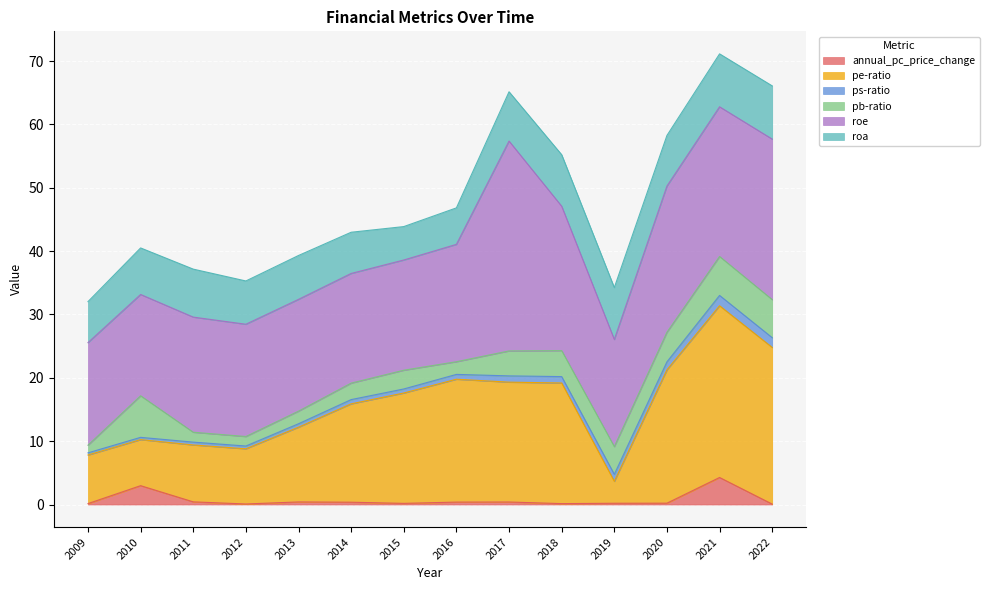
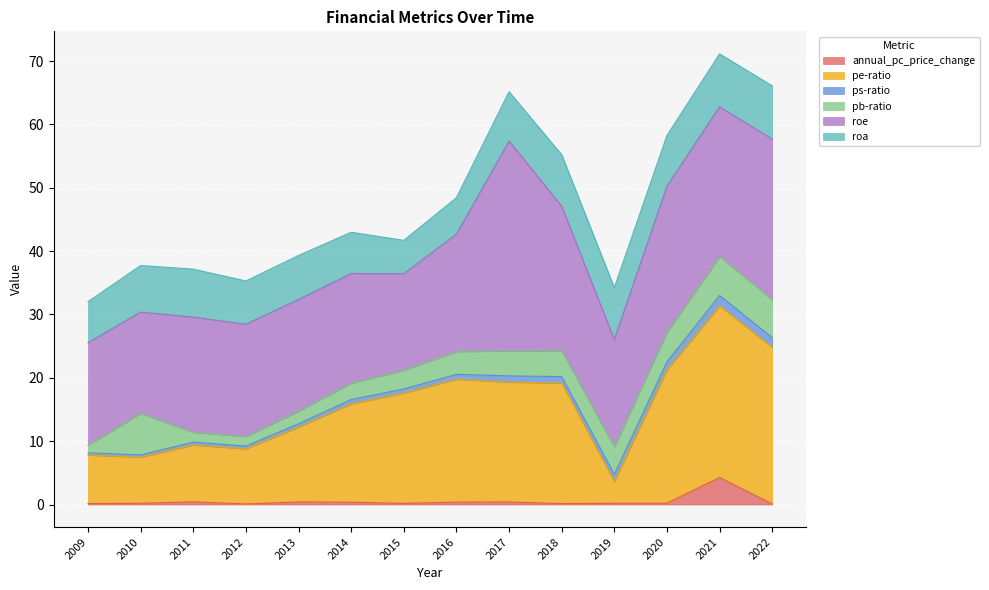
annual_pc_price_change, 2010: 3 -> 0
roe, 2015: 17 -> 15
pb-ratio, 2016: 2 -> 4
